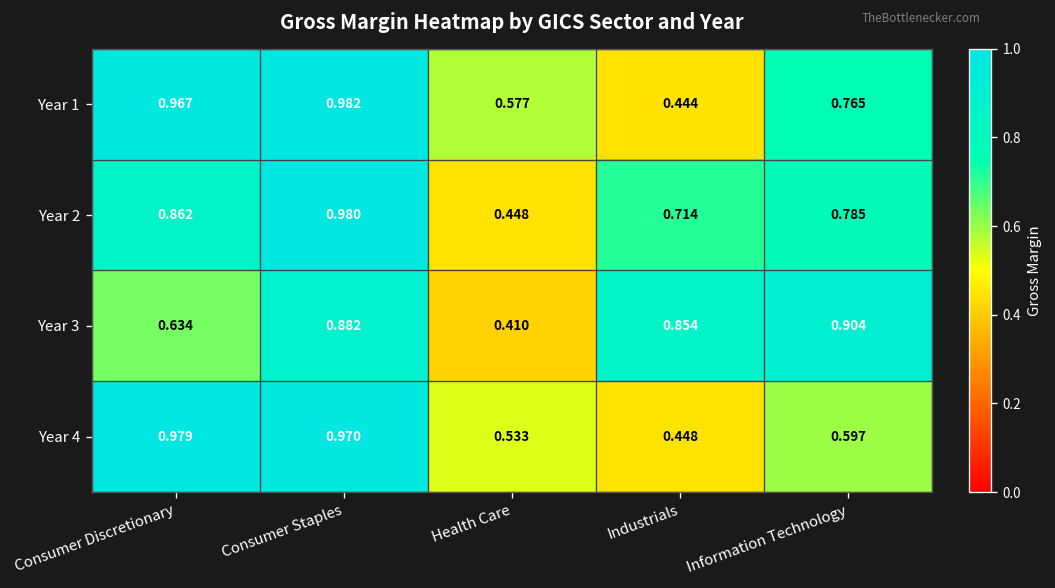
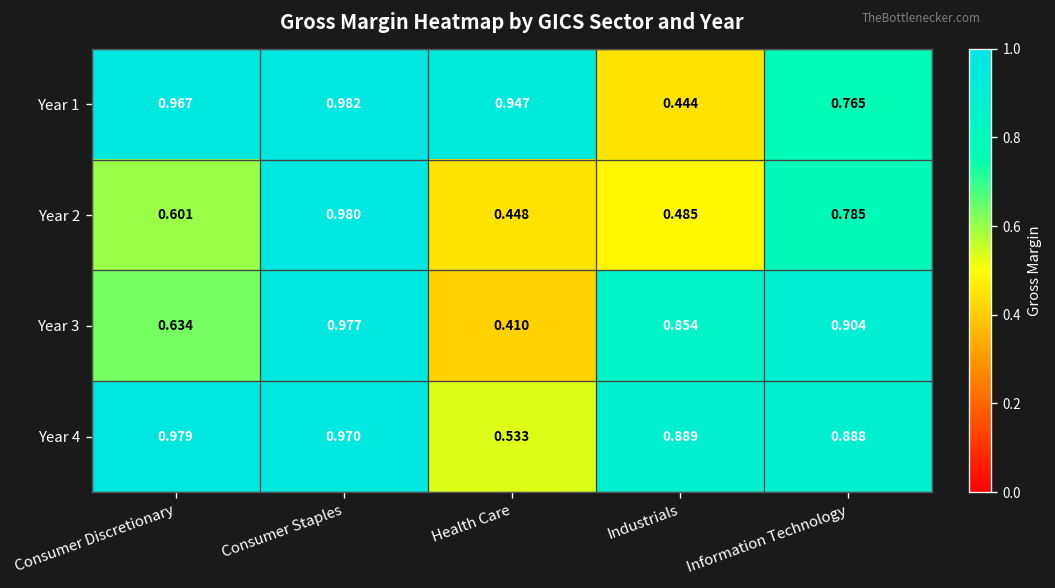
Year 1, Health Care: 0.577 -> 0.947
Year 2, Consumer Discretionary: 0.862 -> 0.601
Year 2, Industrials: 0.714 -> 0.485
Year 3, Consumer Staples: 0.882 -> 0.977
Year 4, Industrials: 0.448 -> 0.889
Year 4, Information Technology: 0.597 -> 0.888
